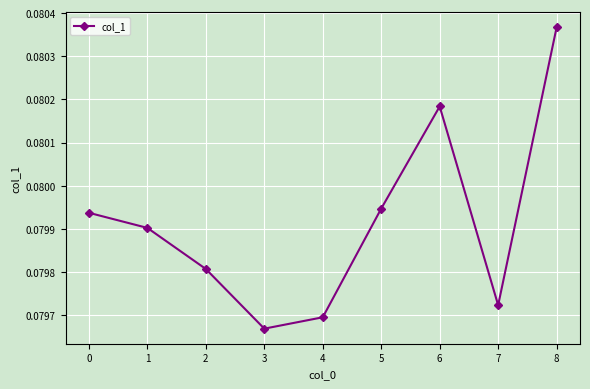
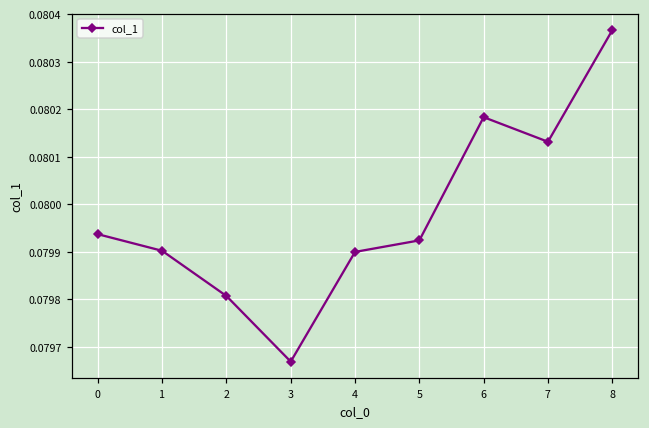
4: 0.07970 -> 0.07990
5: 0.07995 -> 0.07992
7: 0.07972 -> 0.08013
